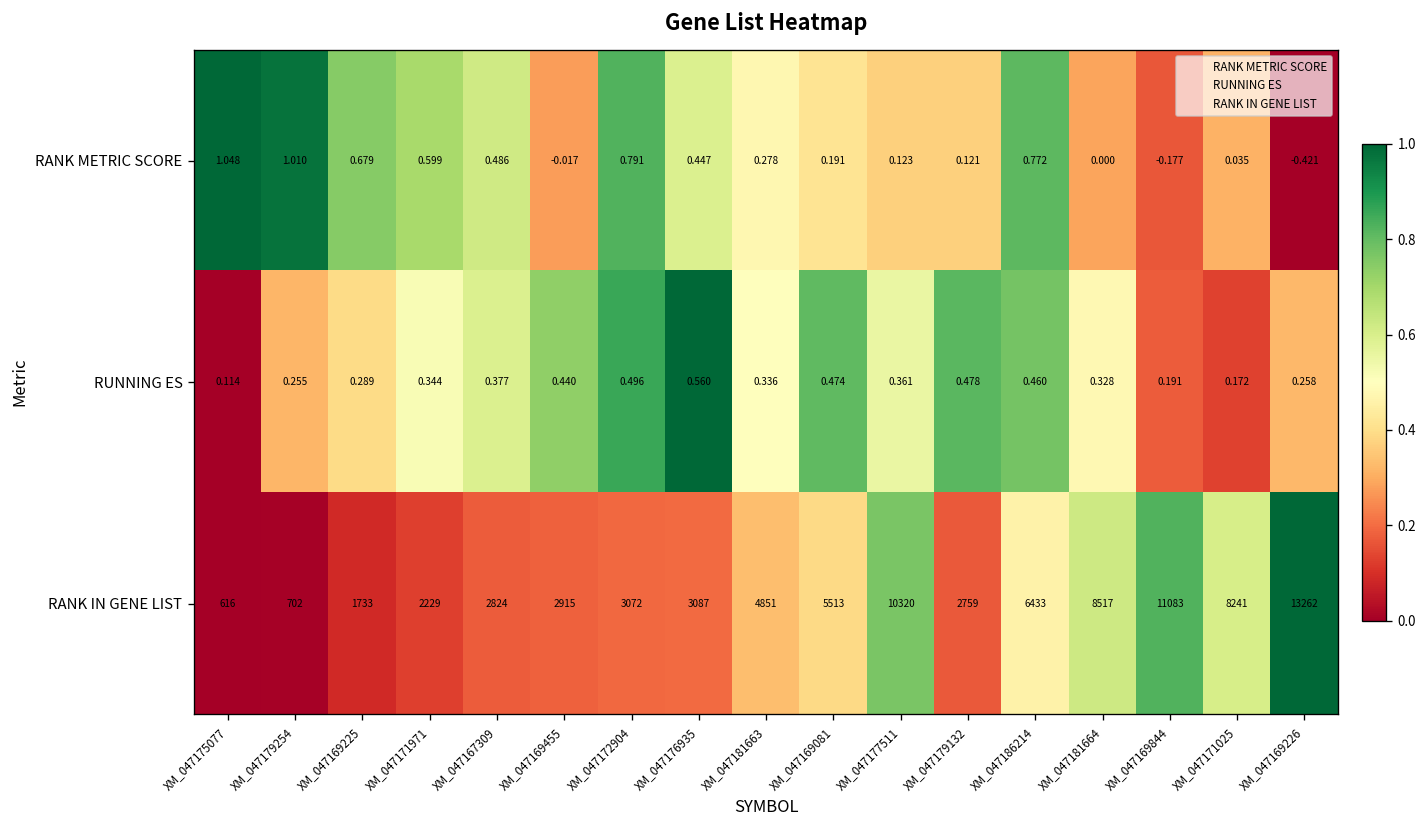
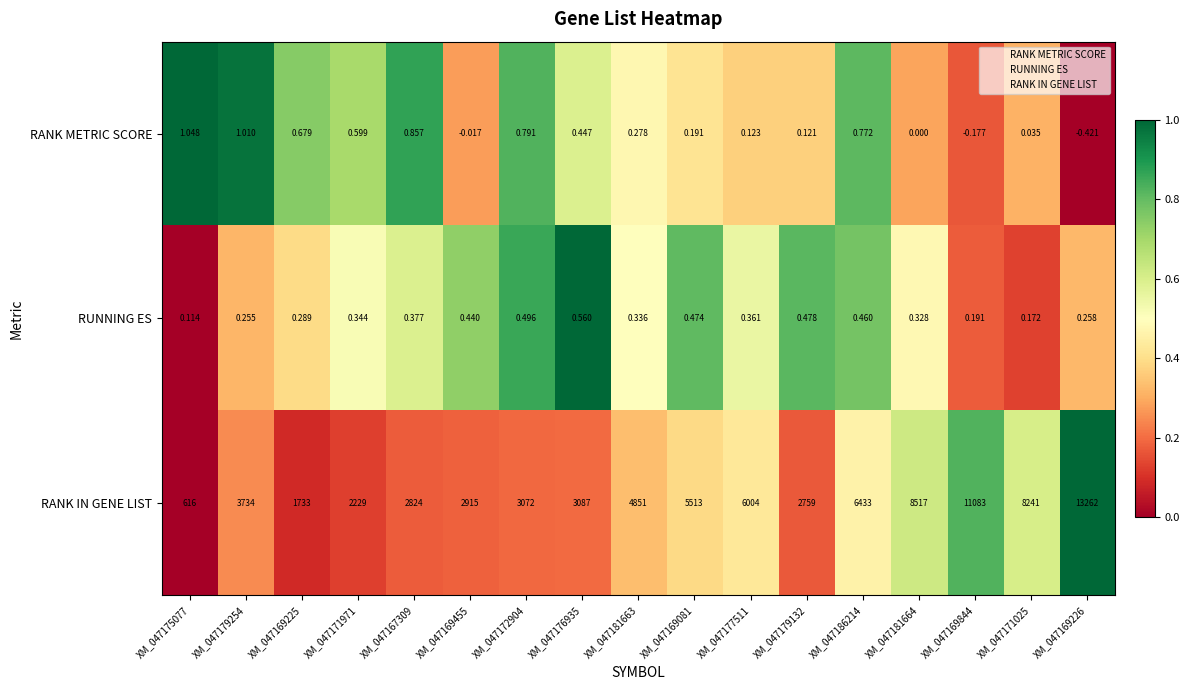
RANK METRIC SCORE, XM_047167309: 0.486 -> 0.857
RANK IN GENE LIST, XM_047179254: 702 -> 3734
RANK IN GENE LIST, XM_047177511: 10320 -> 6004
